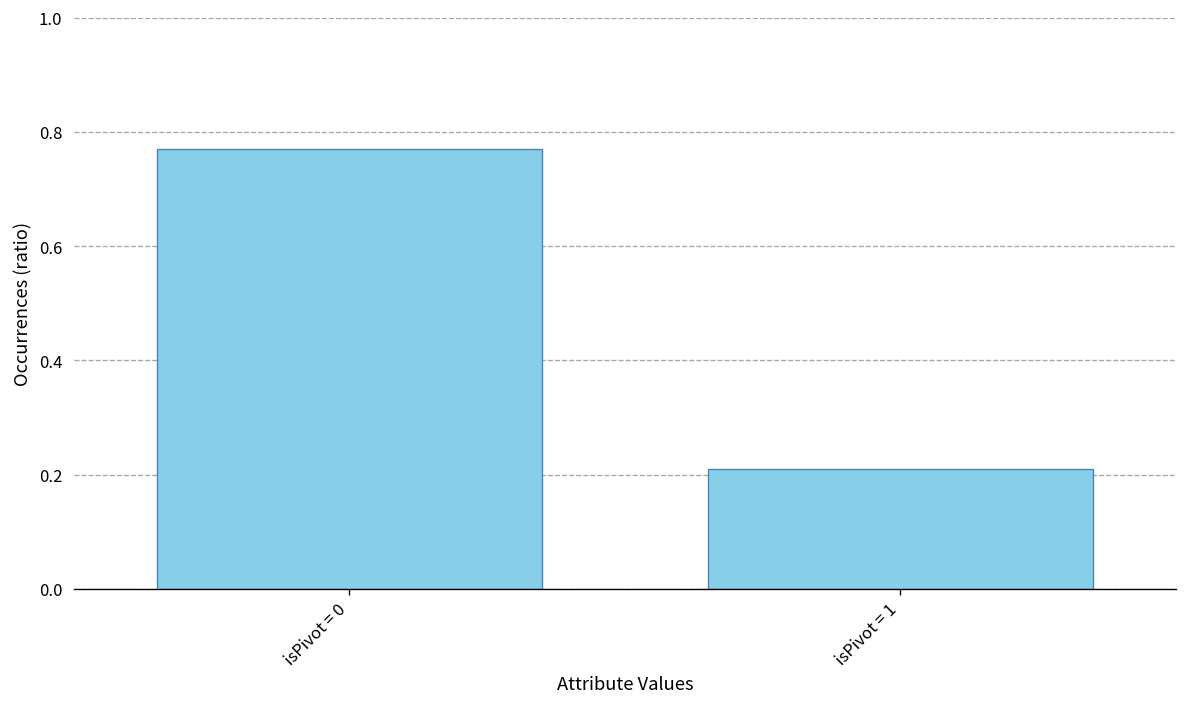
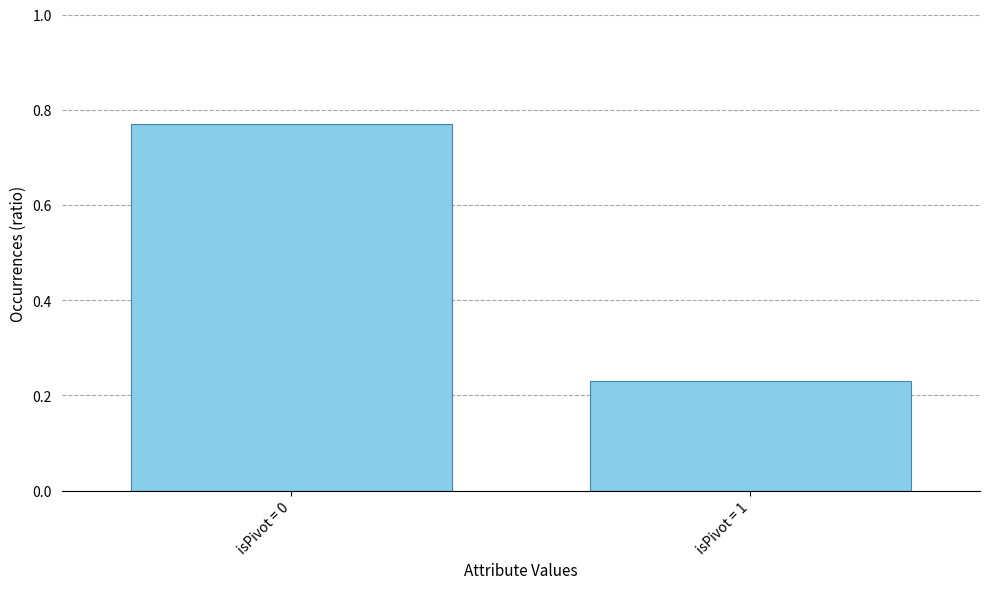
isPivot = 1: 0.21 -> 0.23
